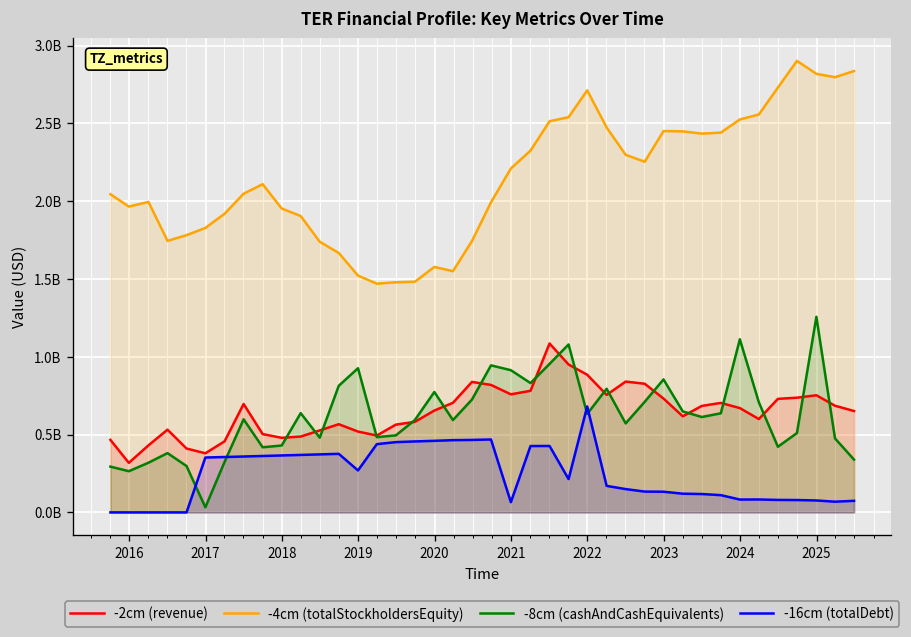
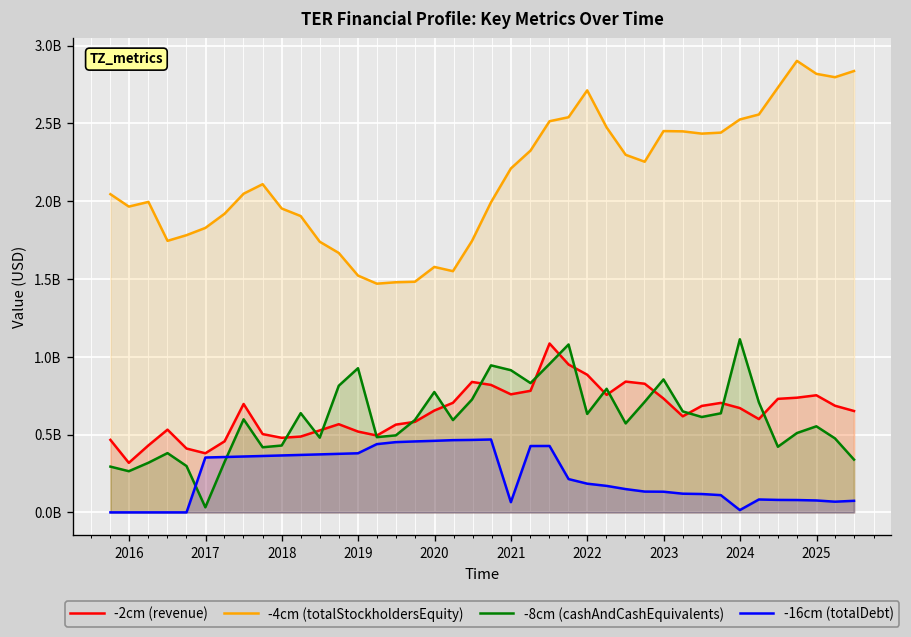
-16cm (totalDebt), 2019: 270000000 -> 380000000
-16cm (totalDebt), 2022: 680000000 -> 180000000
-16cm (totalDebt), 2024: 80000000 -> 10000000
-8cm (cashAndCashEquivalents), 2025: 1260000000 -> 550000000
